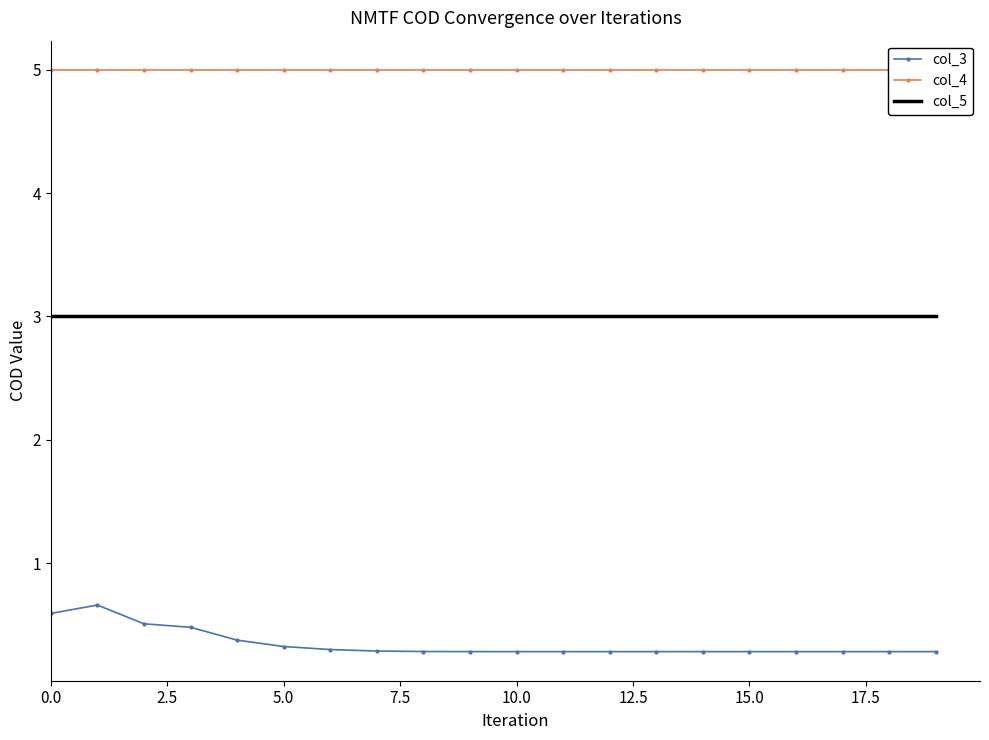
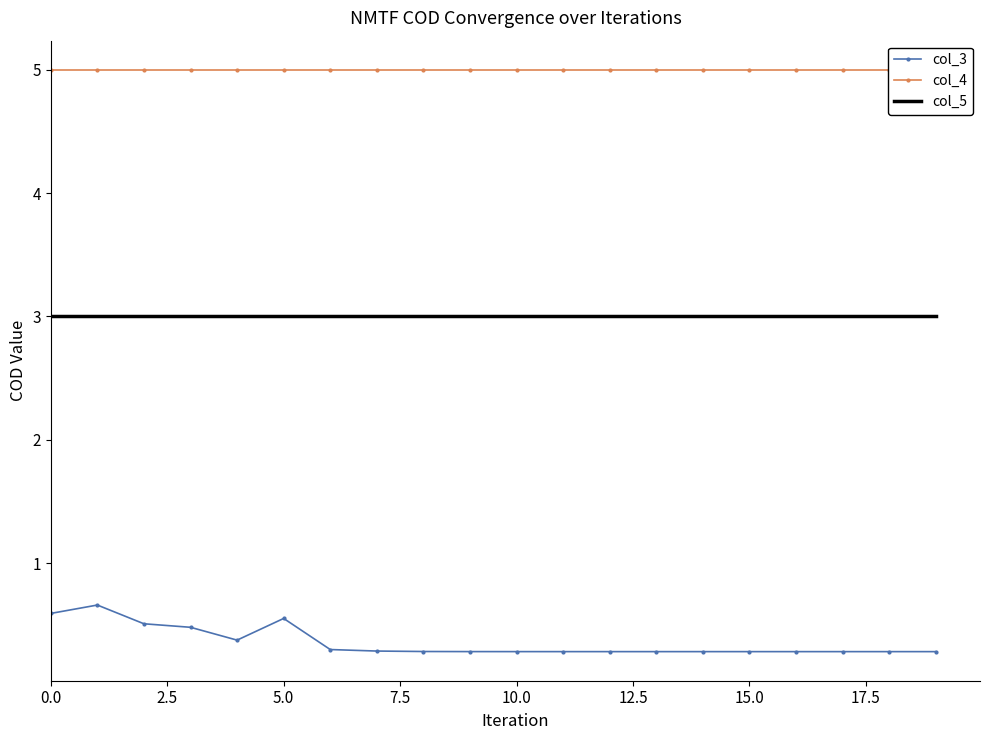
col_3, 5.0: 0.32 -> 0.55
